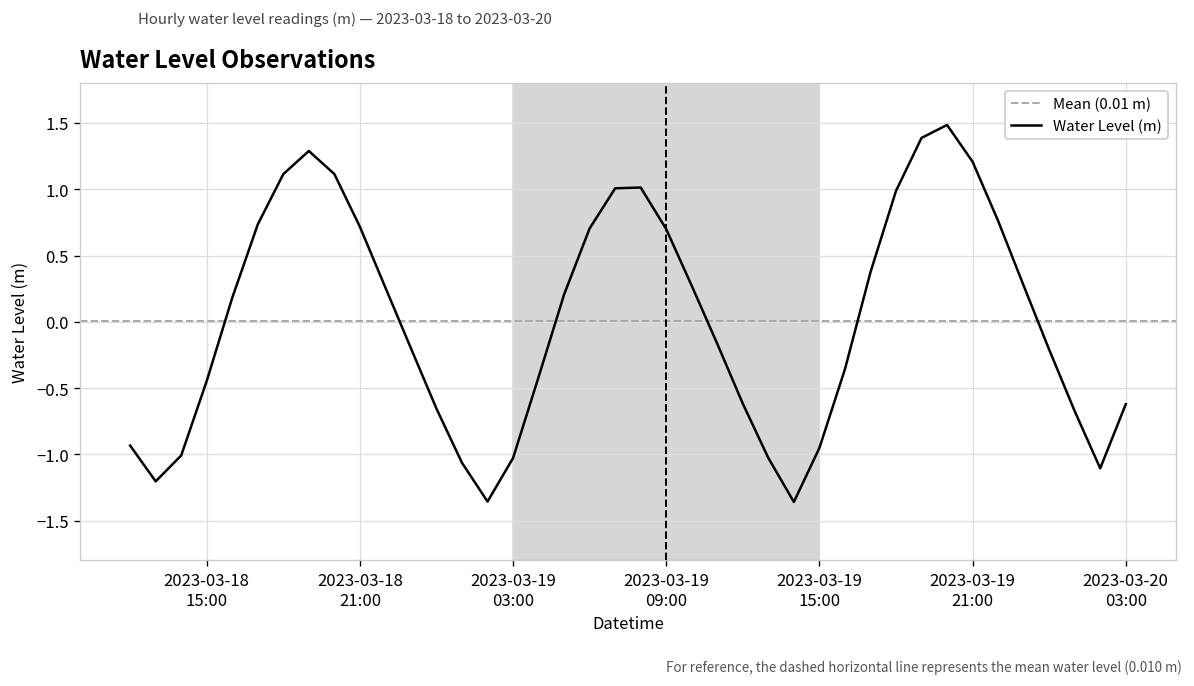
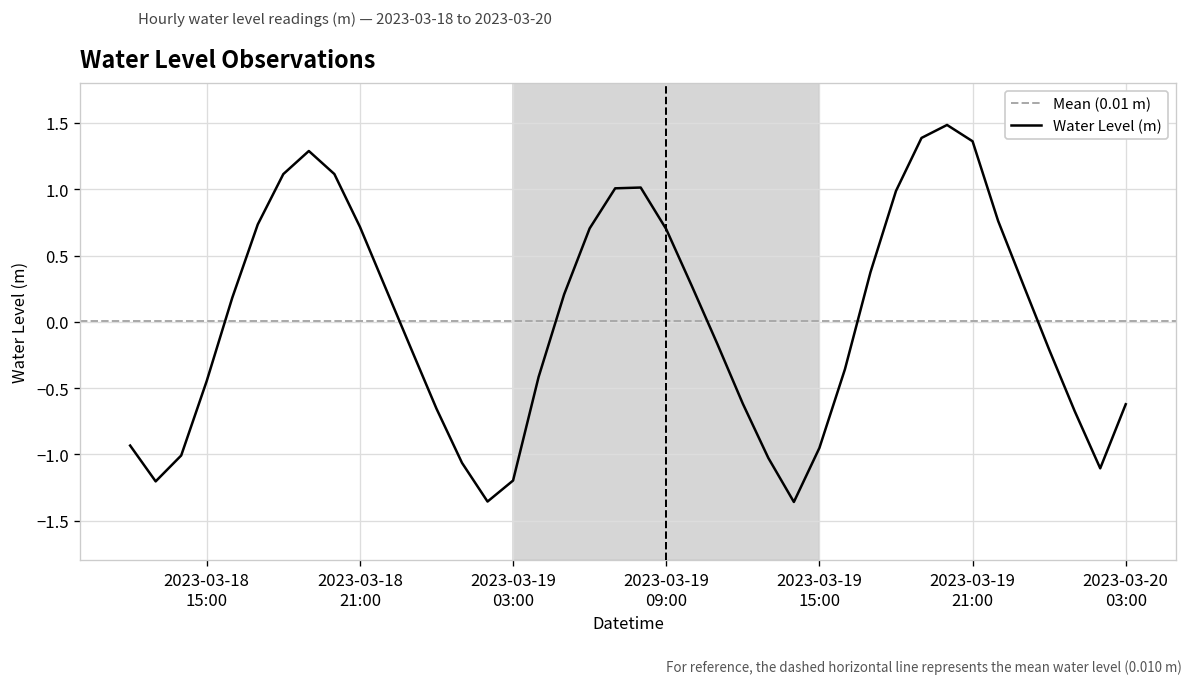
2023-03-19 03:00: -1.03 -> -1.20
2023-03-19 21:00: 1.21 -> 1.36
